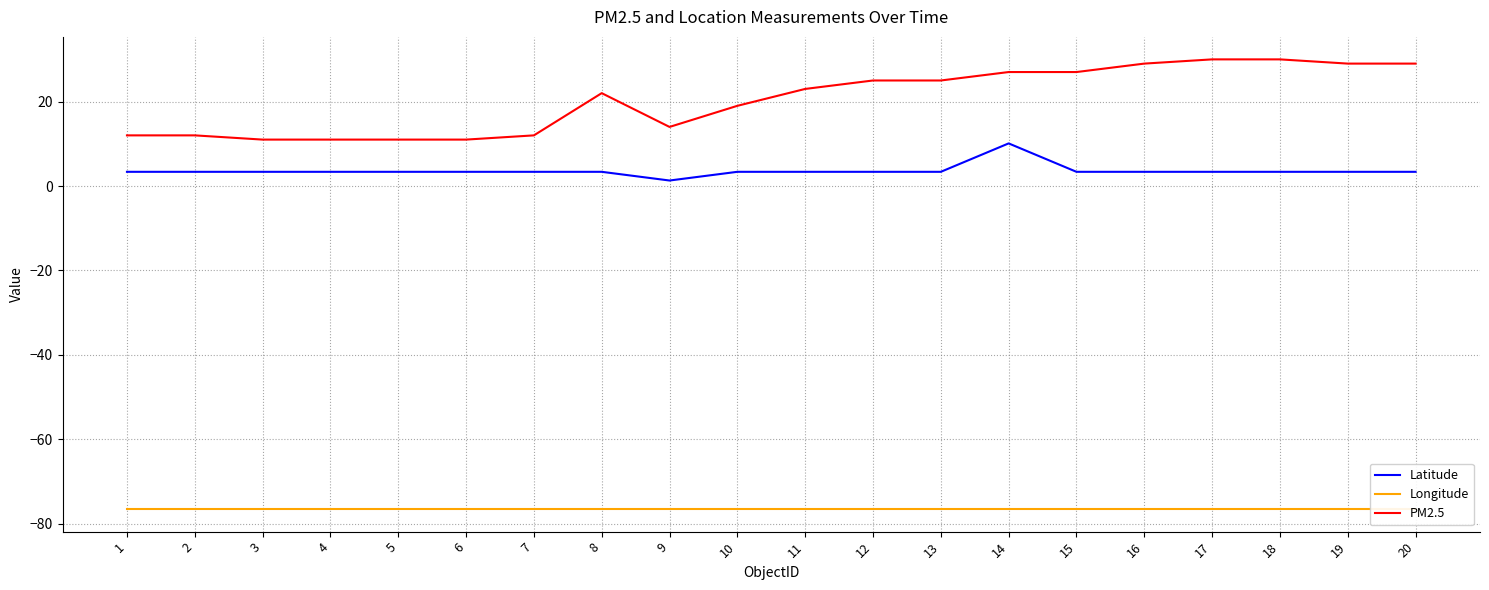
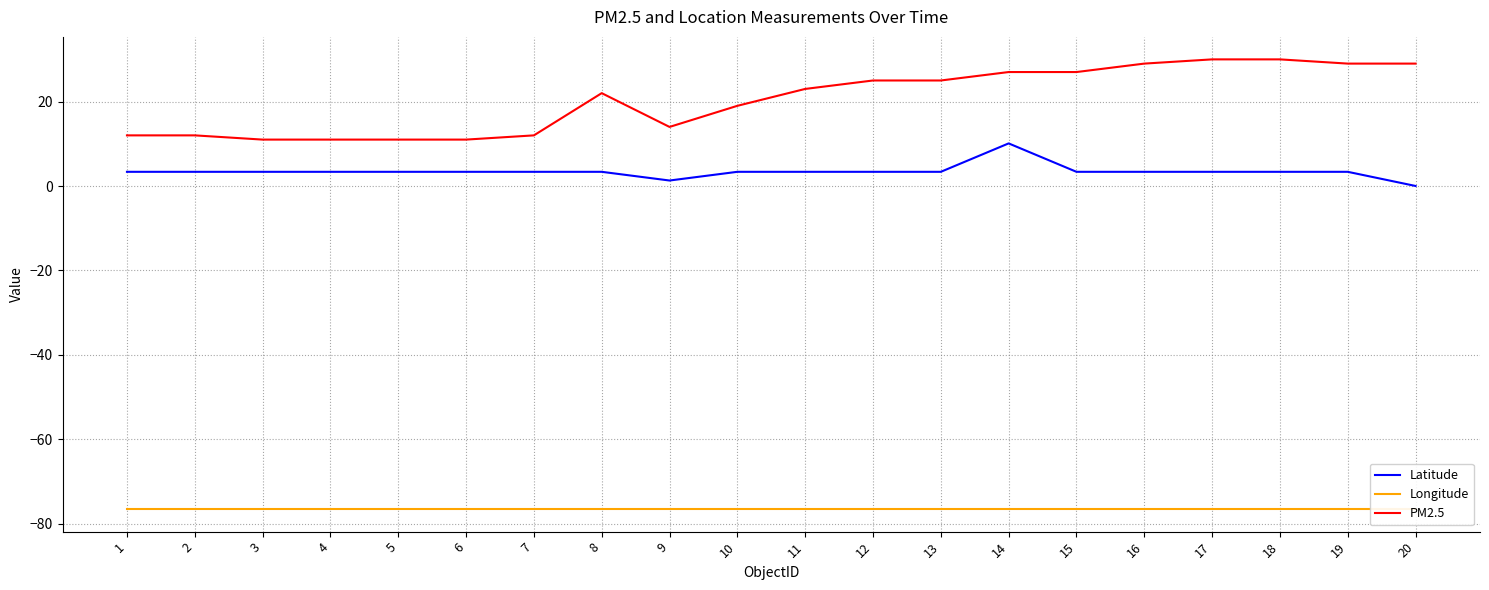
Latitude, 20: 3 -> 0
